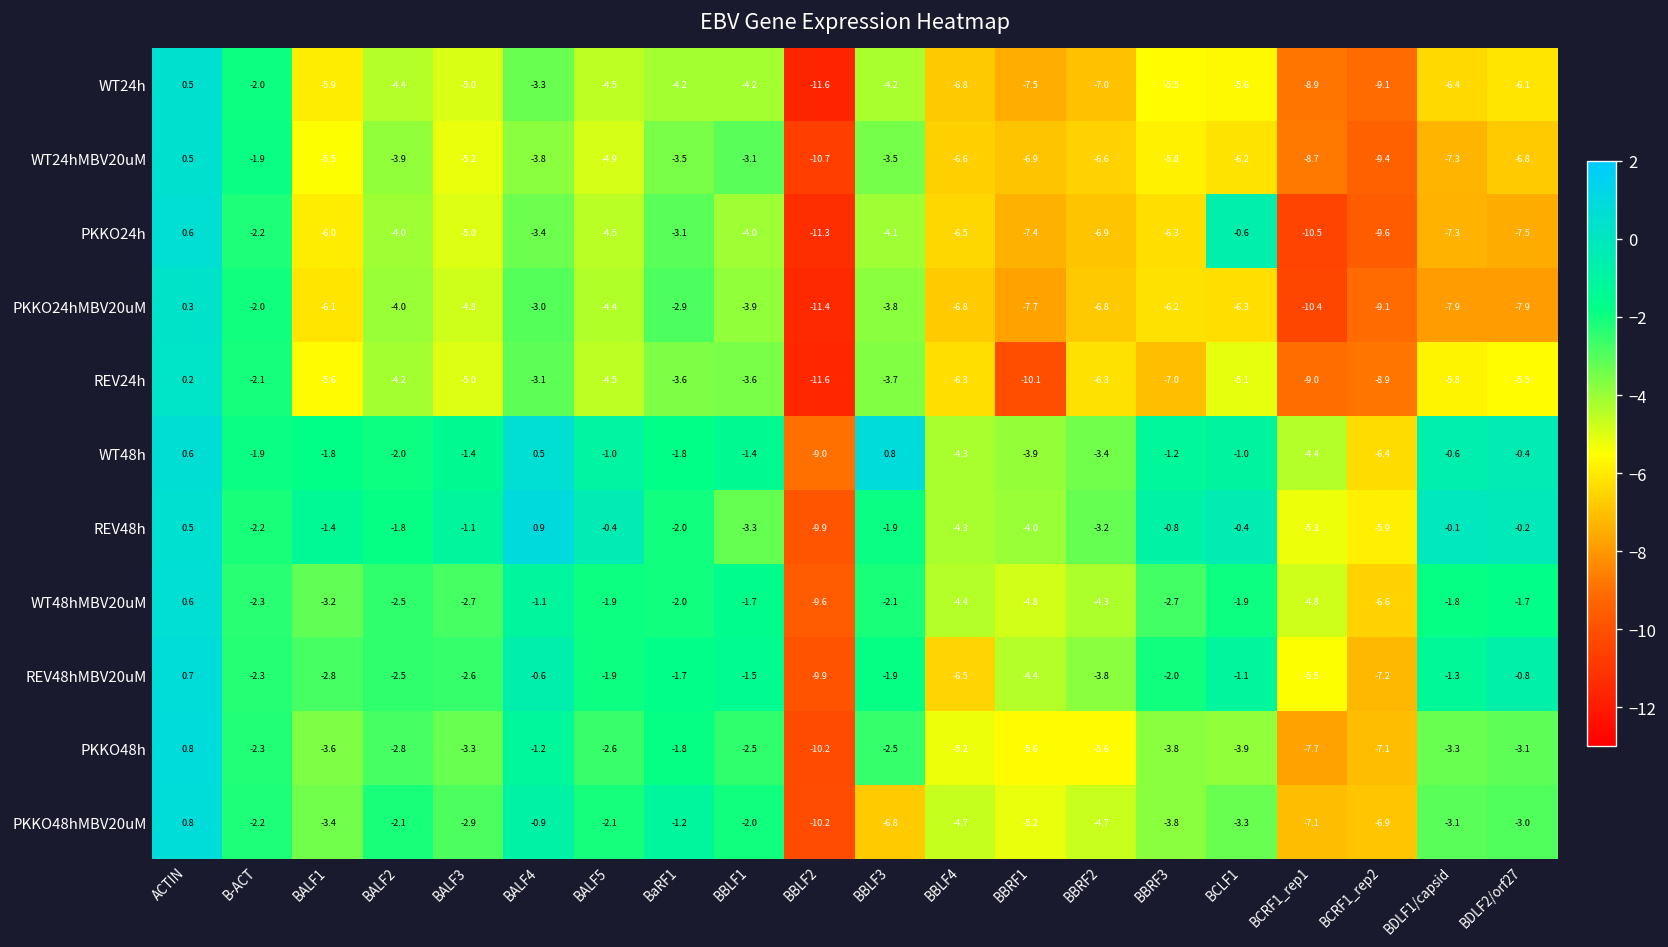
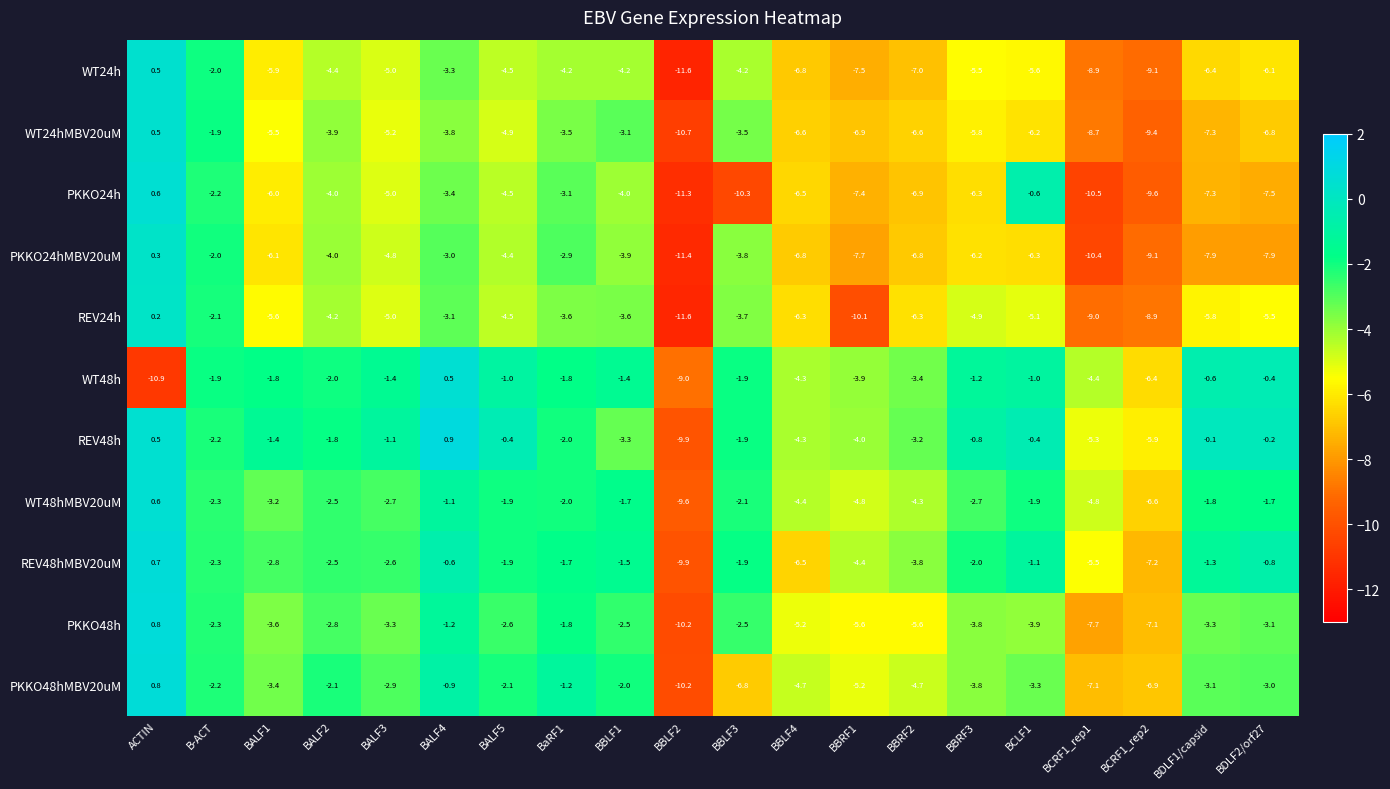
PKKO24h, BBLF3: -4.1 -> -10.3
REV24h, BBRF3: -7.0 -> -4.9
WT48h, ACTIN: 0.6 -> -10.9
WT48h, BBLF3: 0.8 -> -1.9
